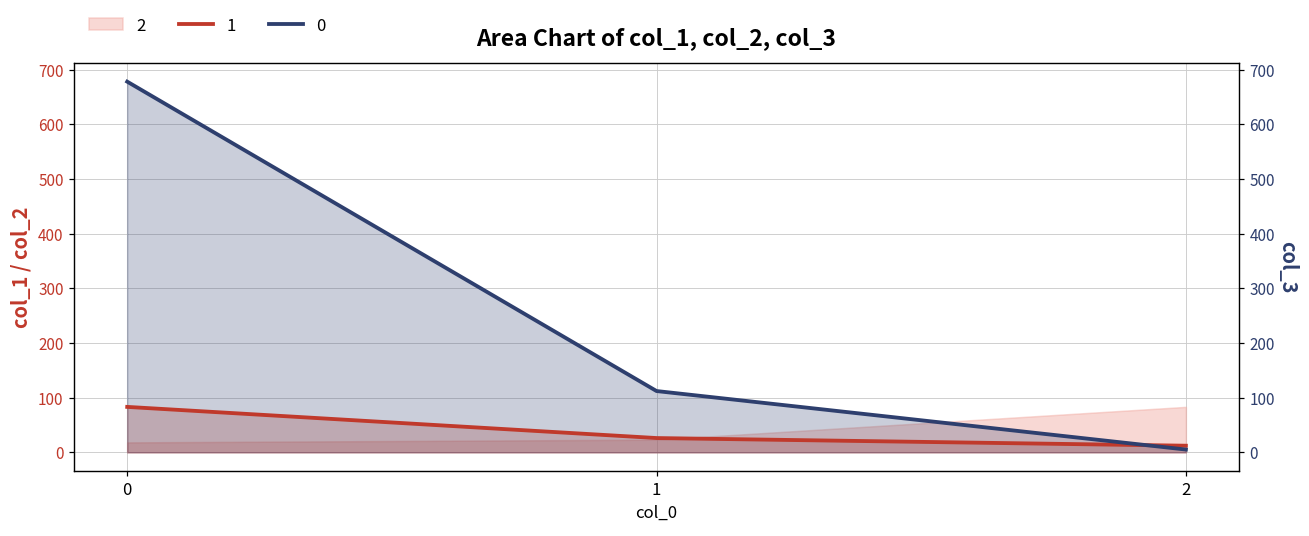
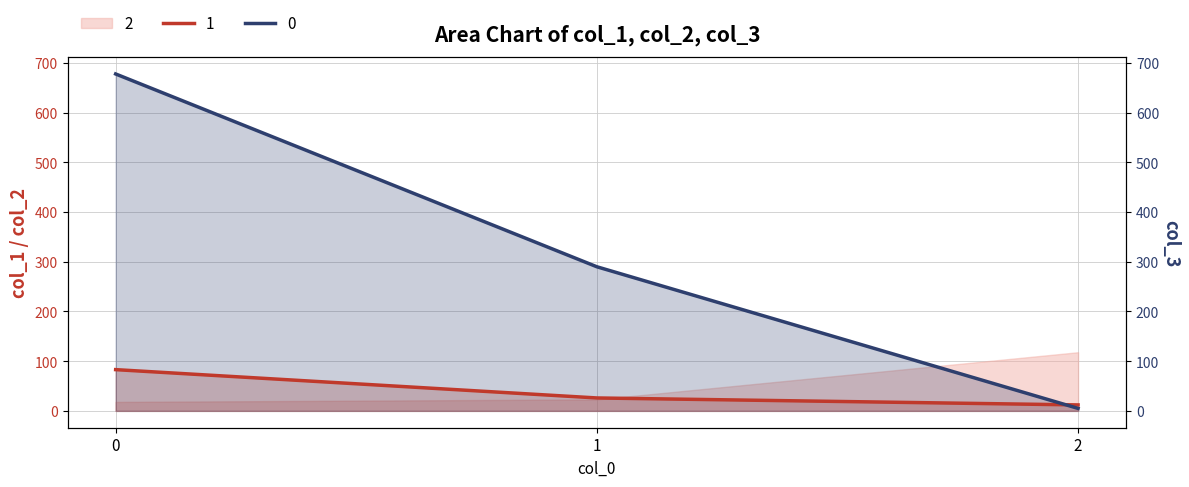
0, 1: 110 -> 290
2, 2: 80 -> 120
